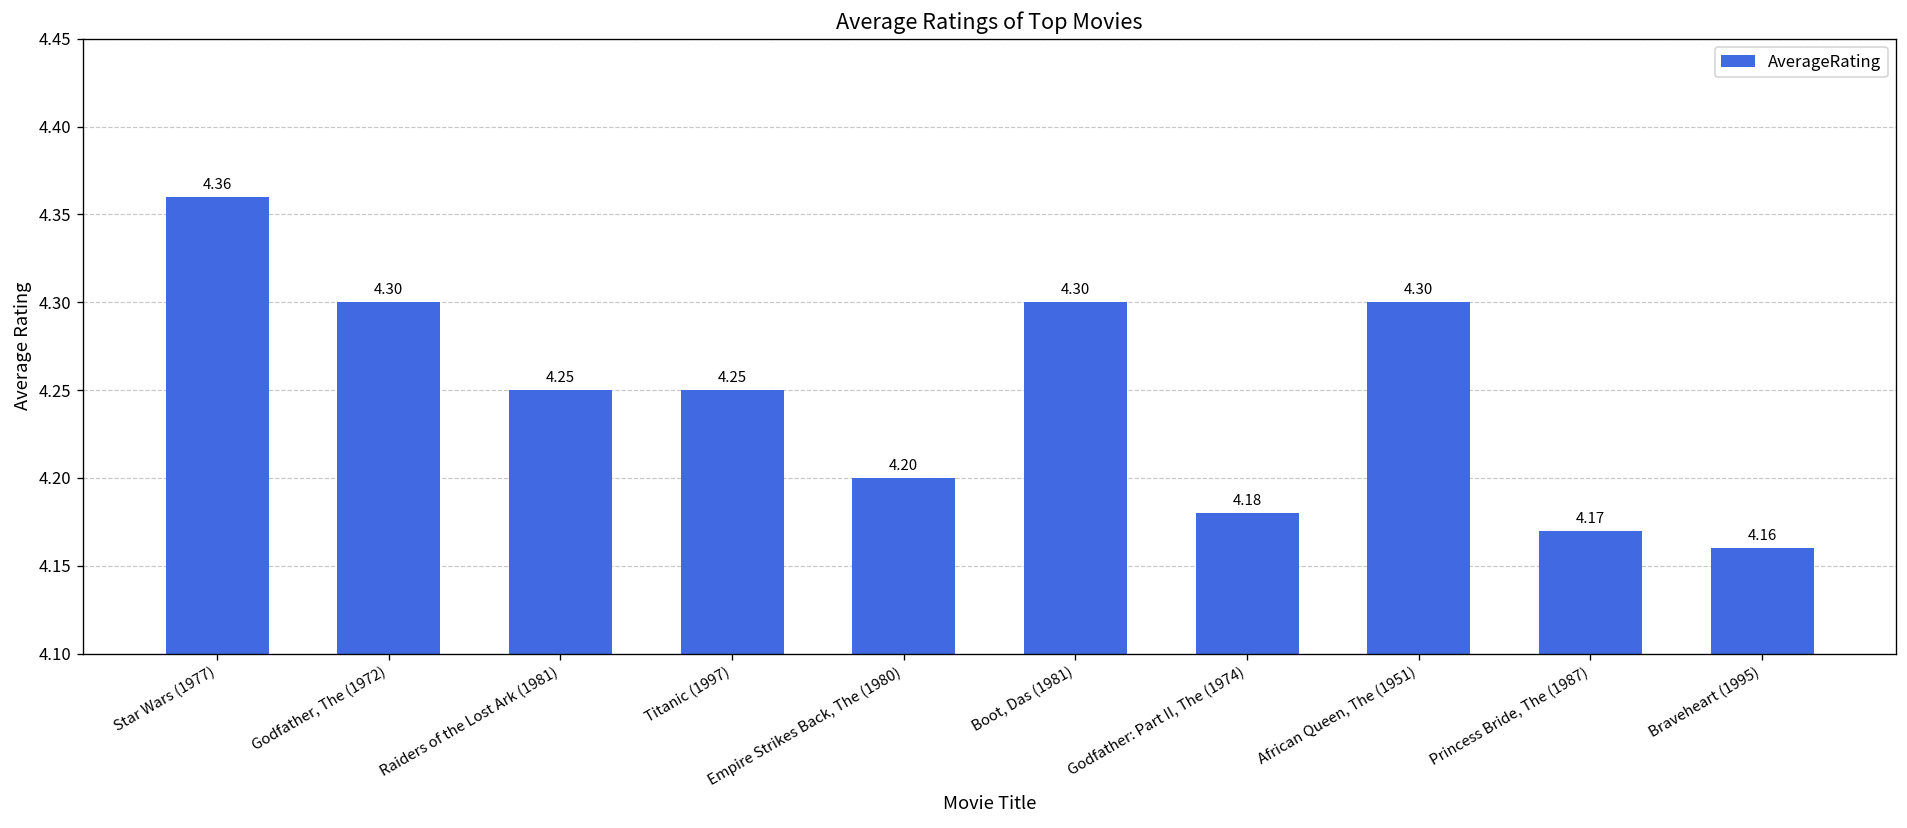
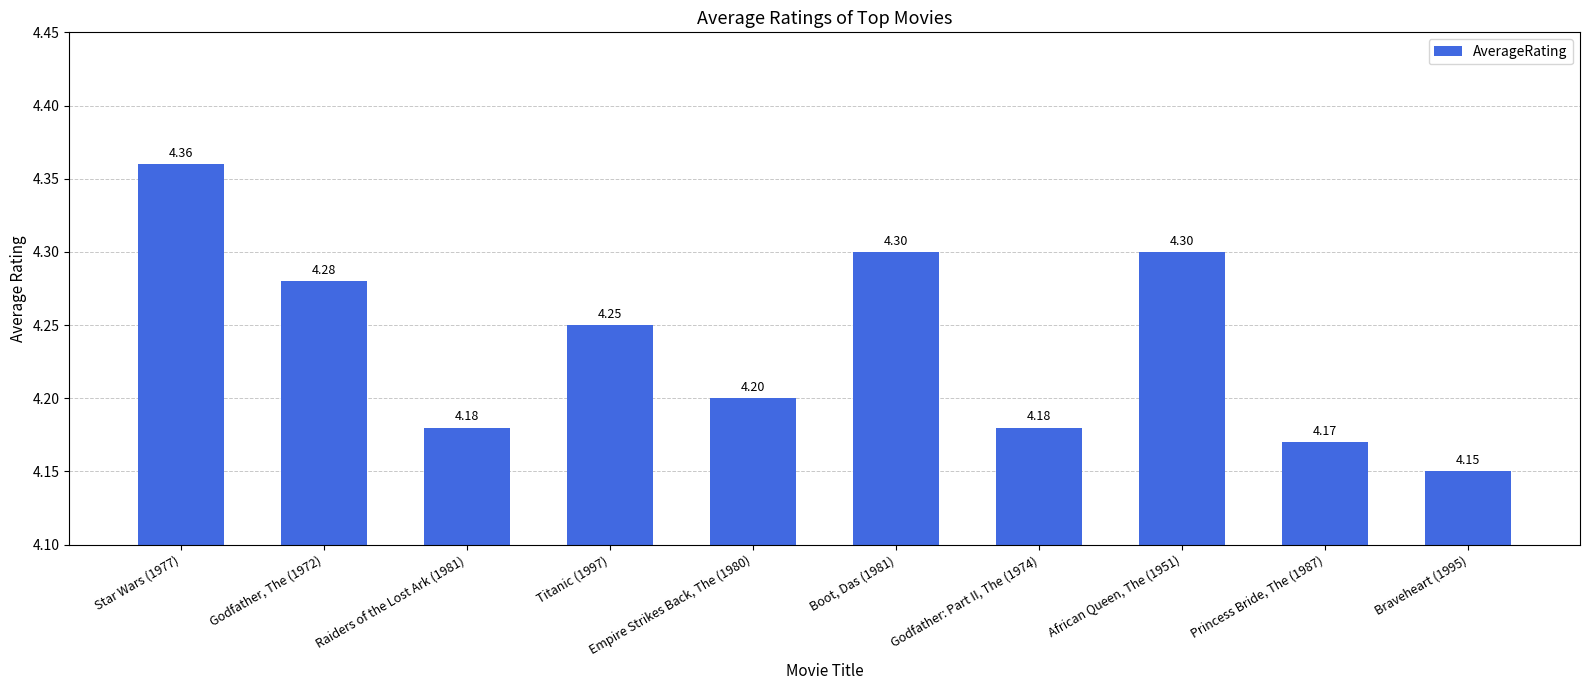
Godfather, The (1972): 4.30 -> 4.28
Raiders of the Lost Ark (1981): 4.25 -> 4.18
Braveheart (1995): 4.16 -> 4.15
